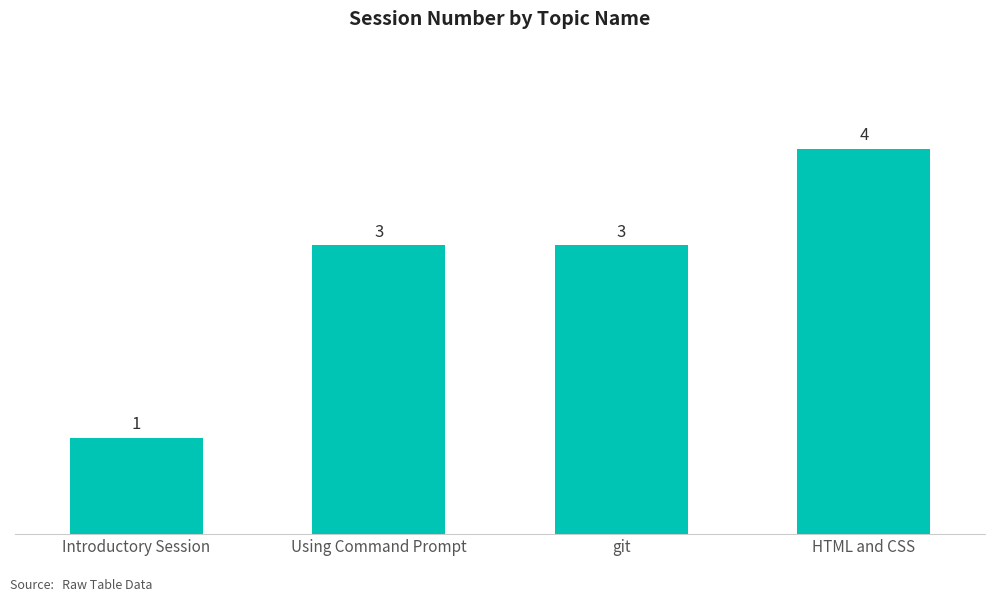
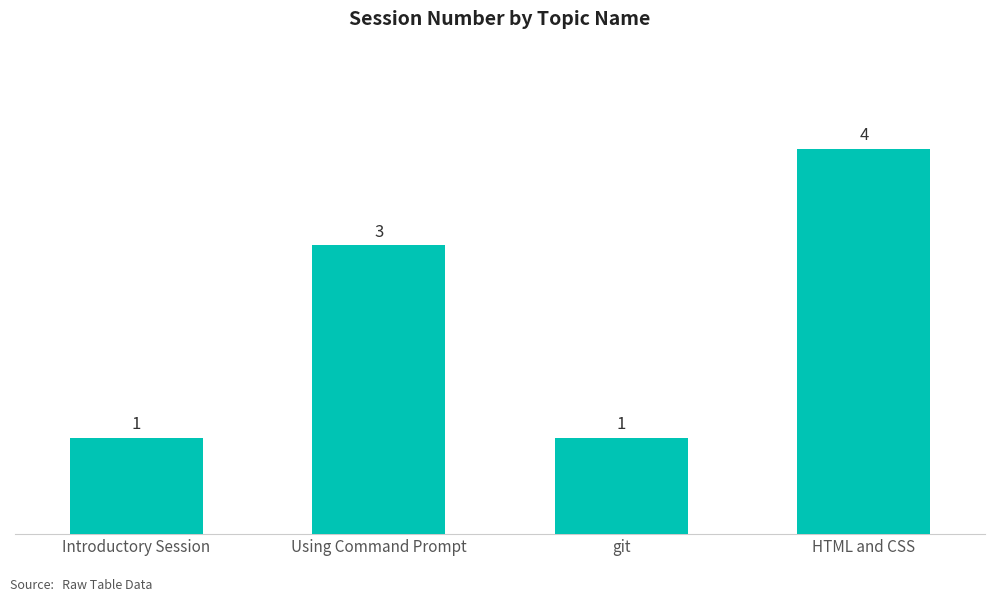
git: 3 -> 1
